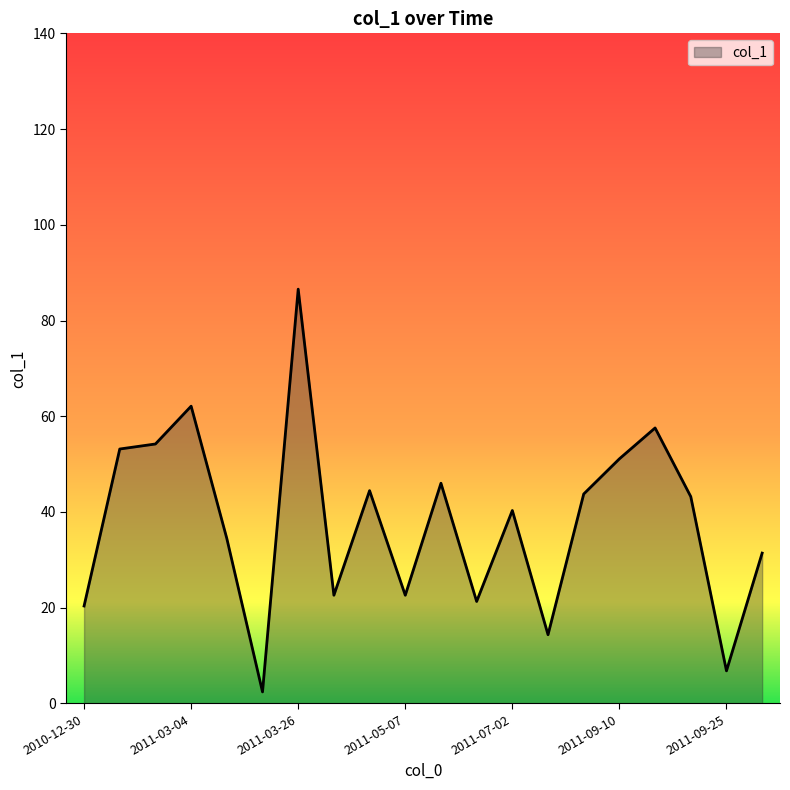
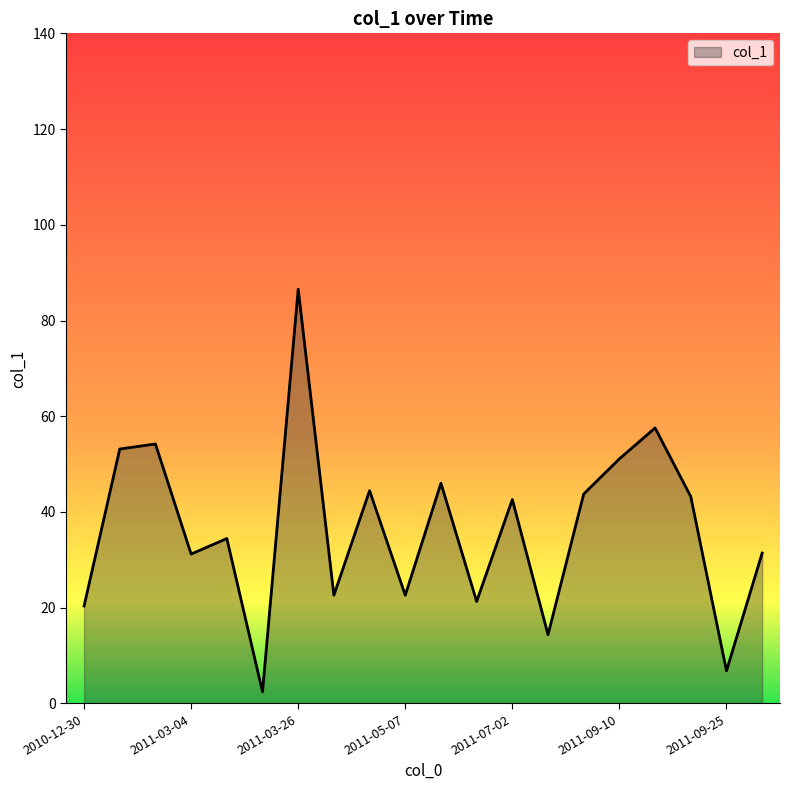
2011-03-04: 62 -> 31
2011-07-02: 40 -> 43
